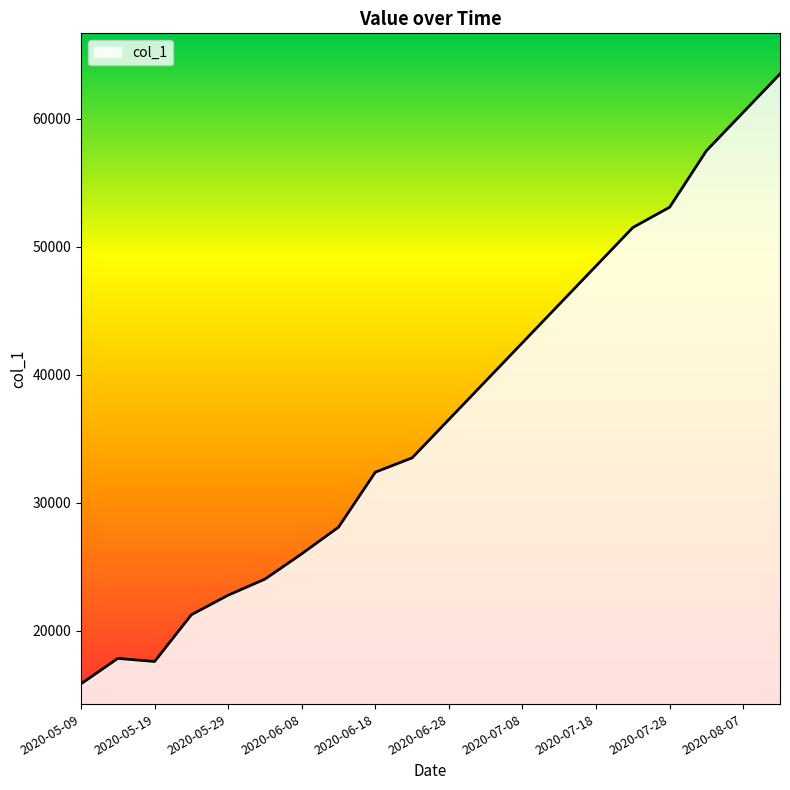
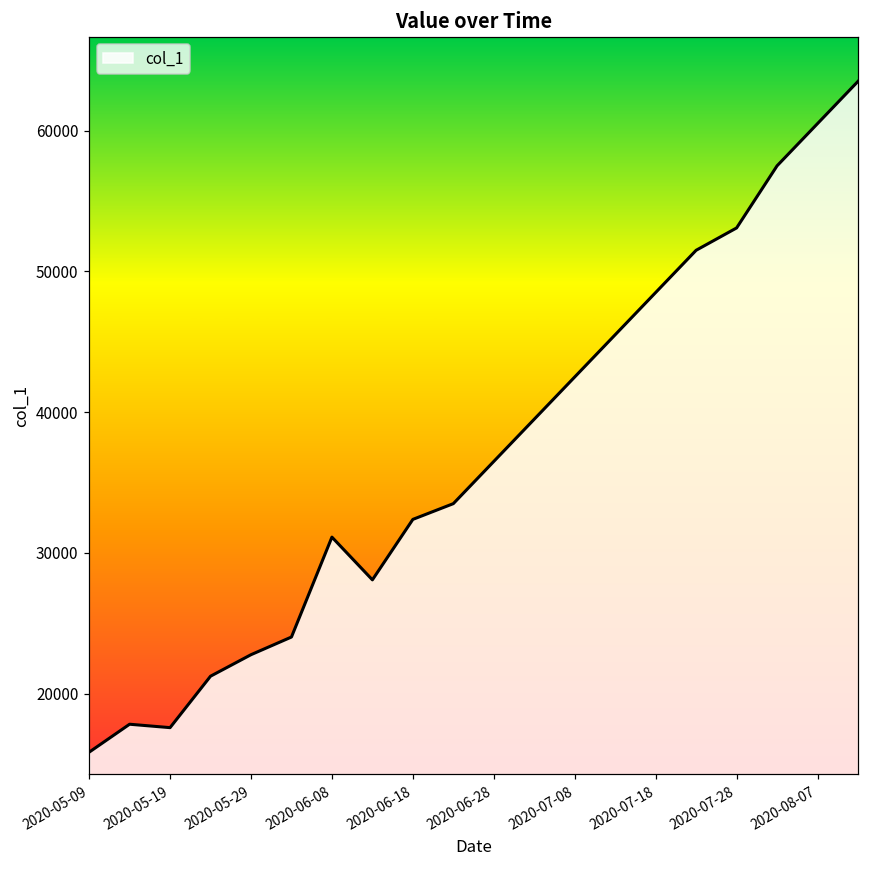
2020-06-08: 26000 -> 31100
